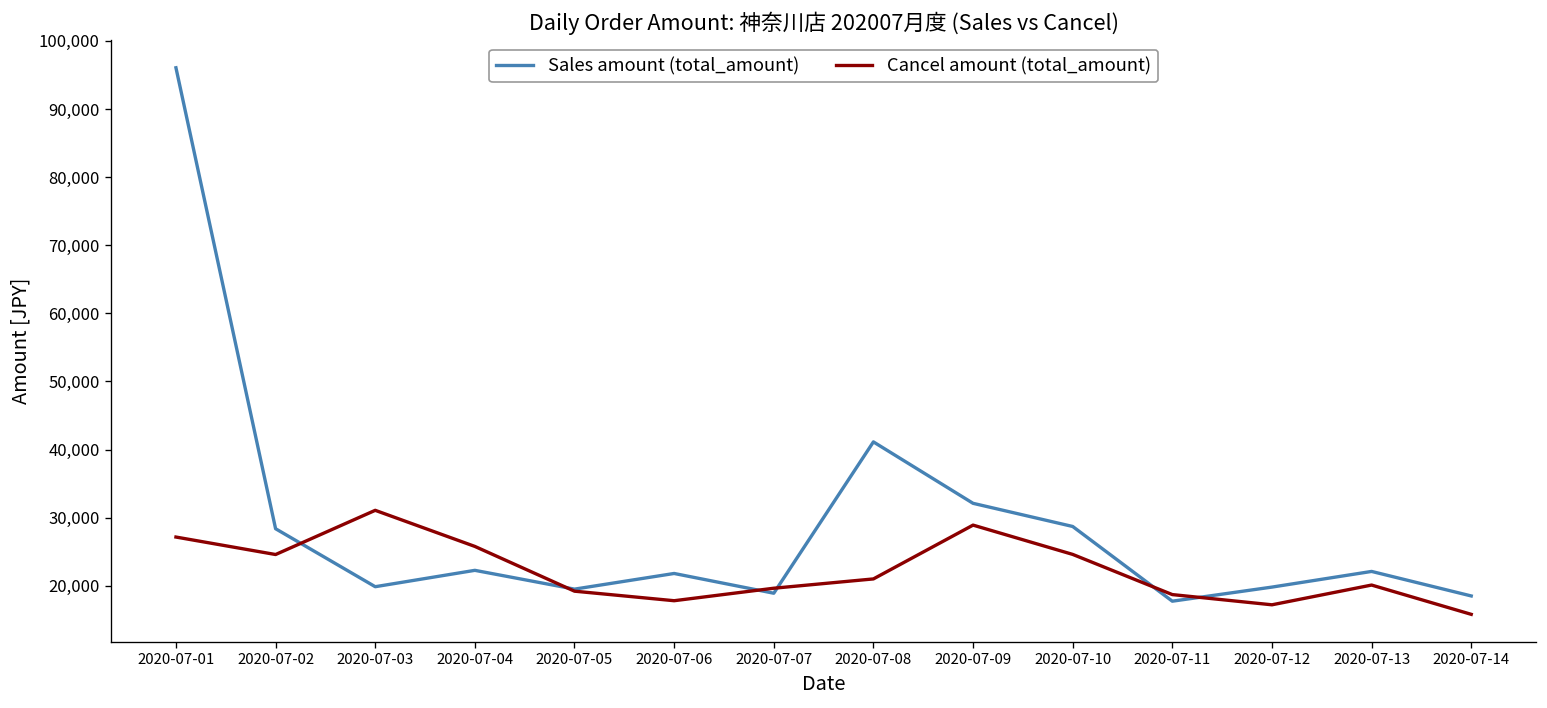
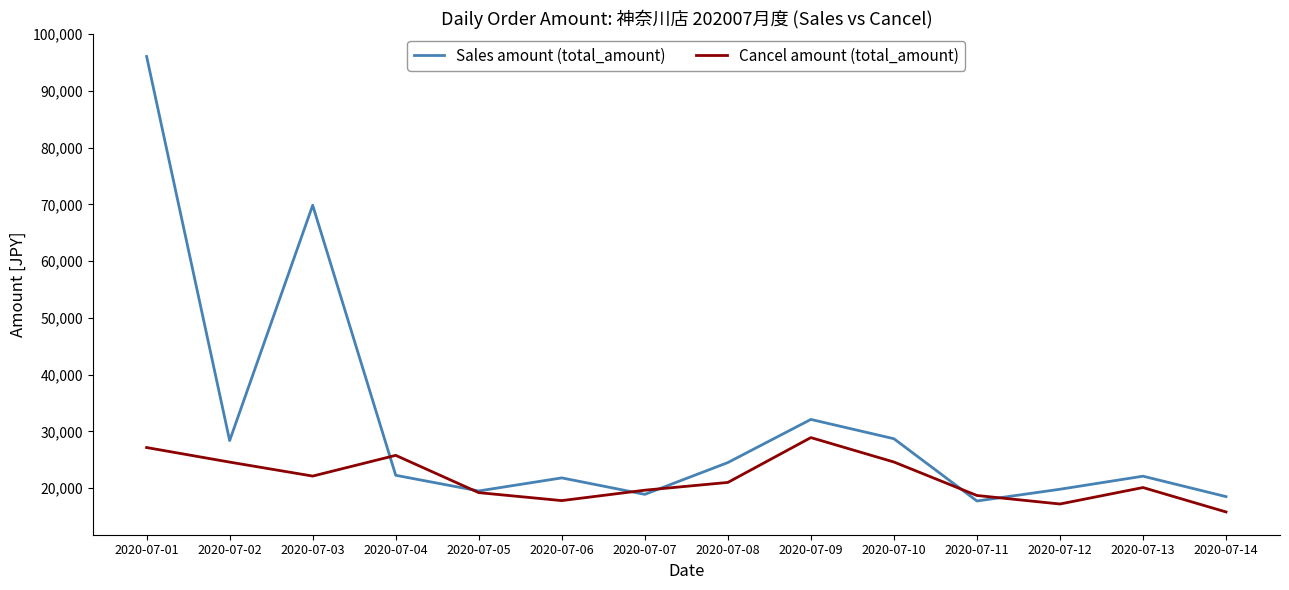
Sales amount (total_amount), 2020-07-03: 20,000 -> 70,000
Cancel amount (total_amount), 2020-07-03: 31,000 -> 22,000
Sales amount (total_amount), 2020-07-08: 41,000 -> 25,000
